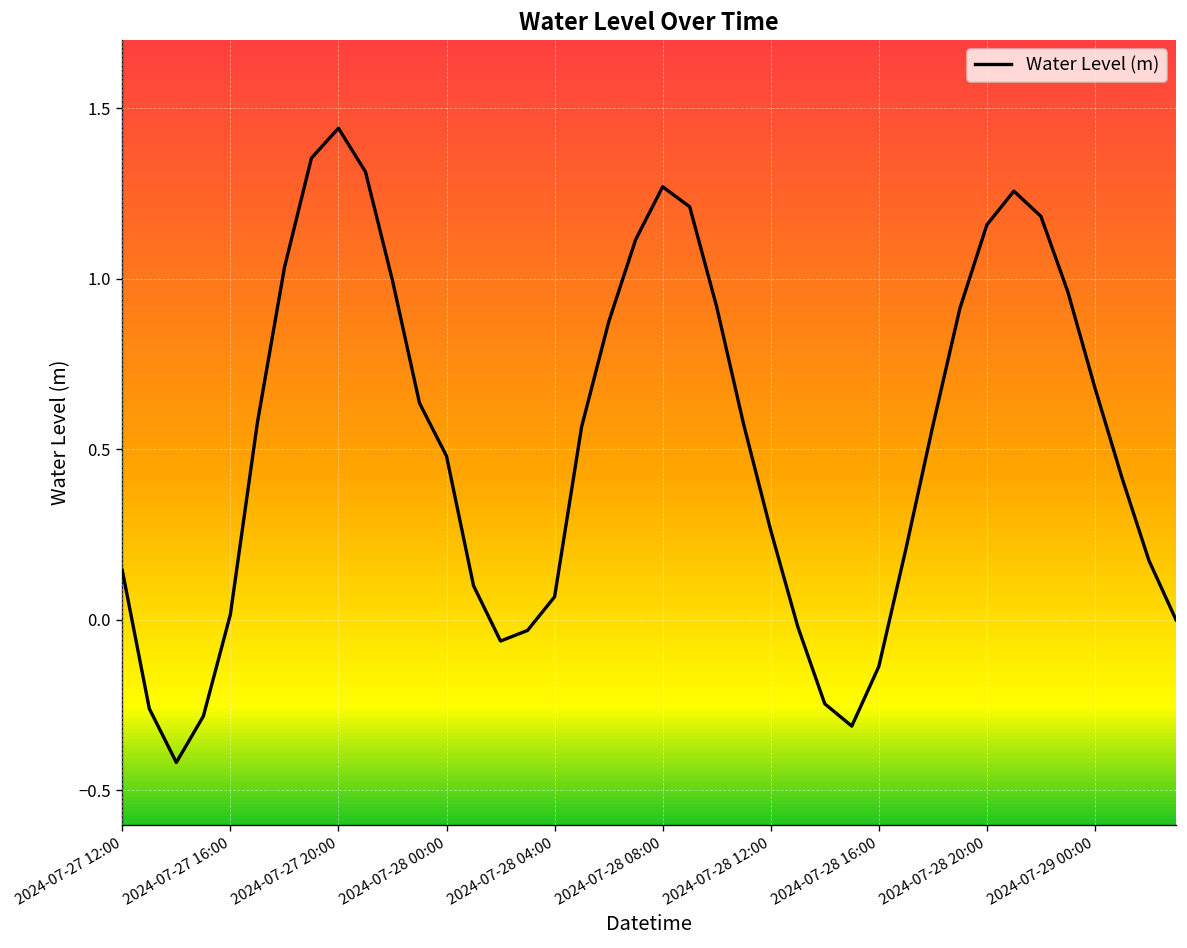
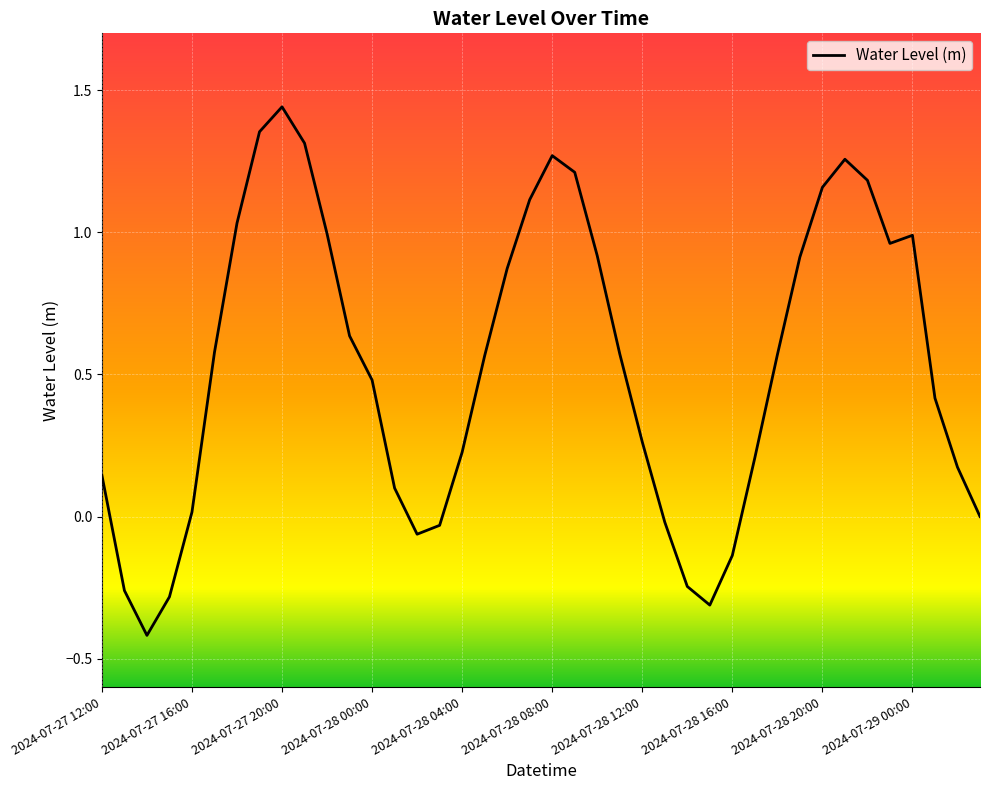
2024-07-28 04:00: 0.07 -> 0.23
2024-07-29 00:00: 0.68 -> 0.99
